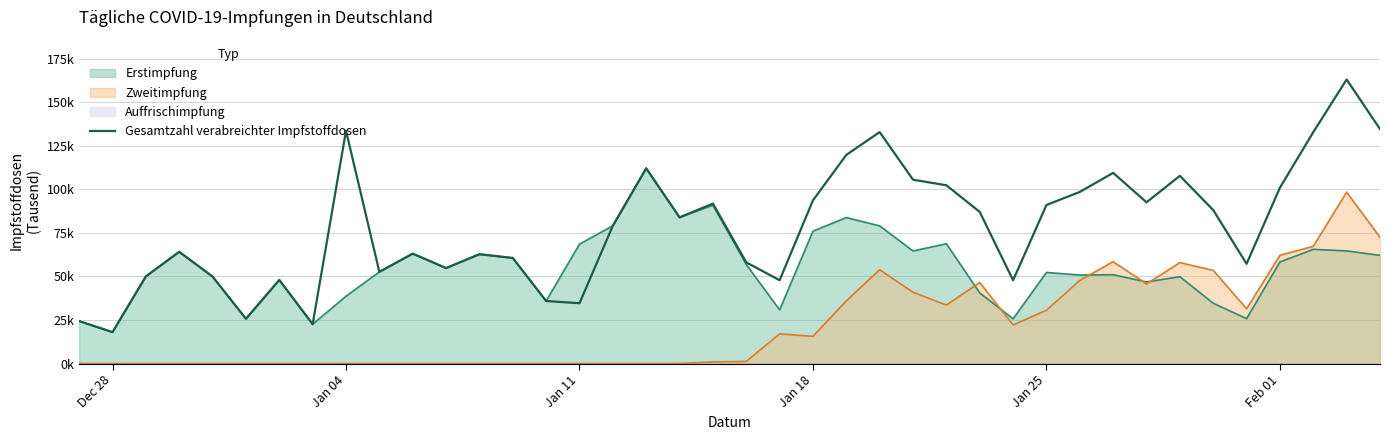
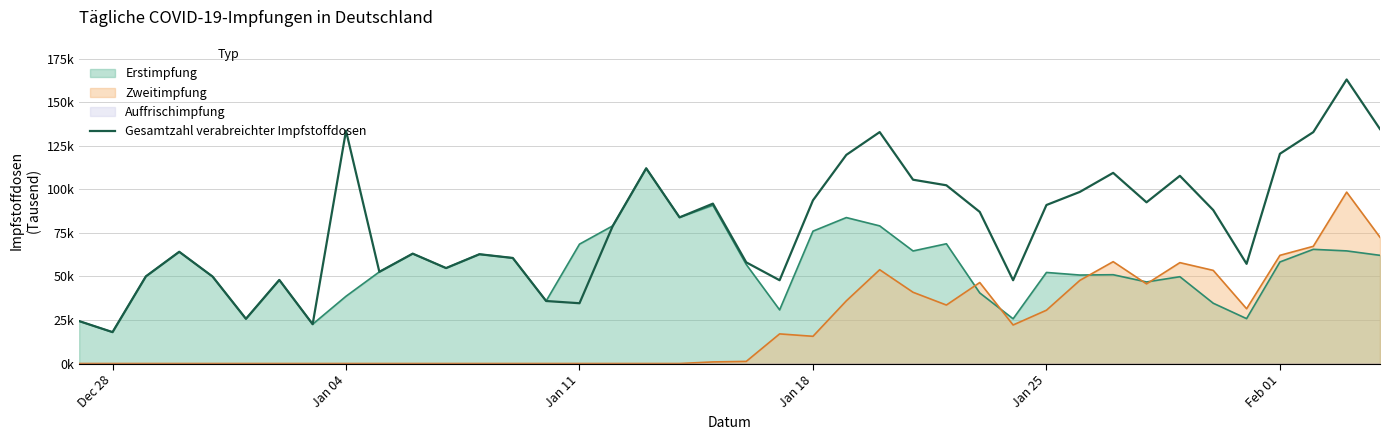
Gesamtzahl verabreichter Impfstoffdosen, Feb 01: 101000 -> 120000
